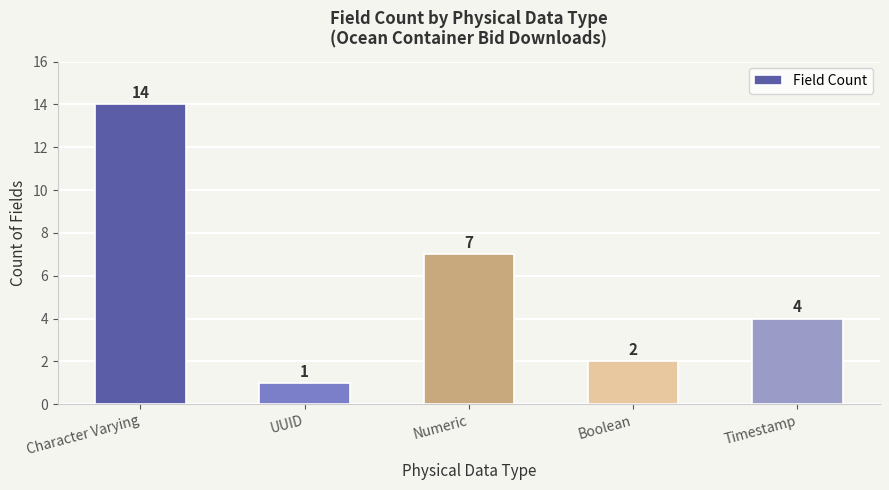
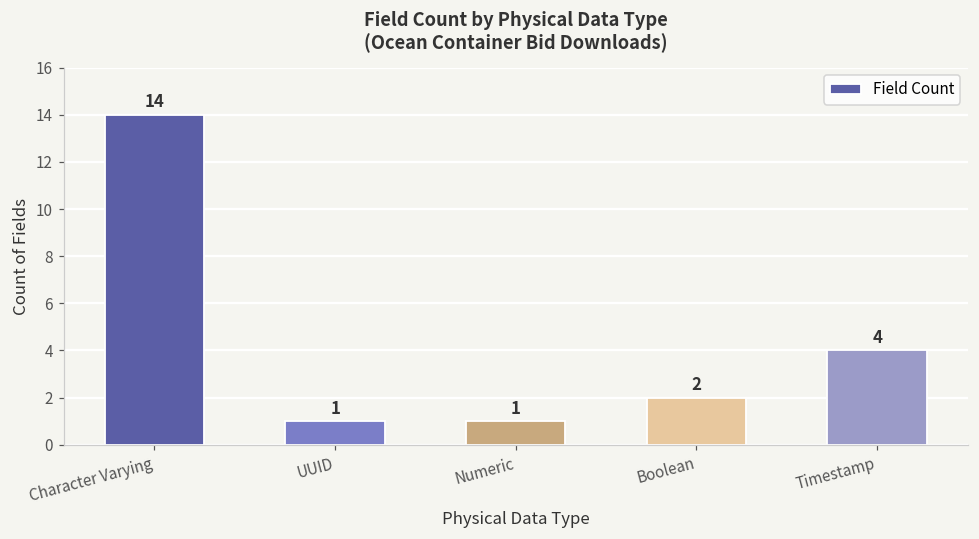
Numeric: 7 -> 1
